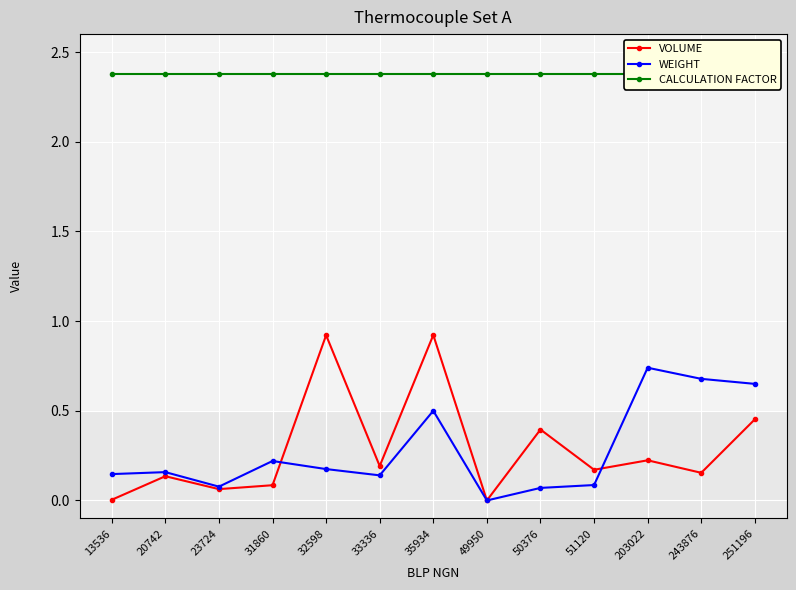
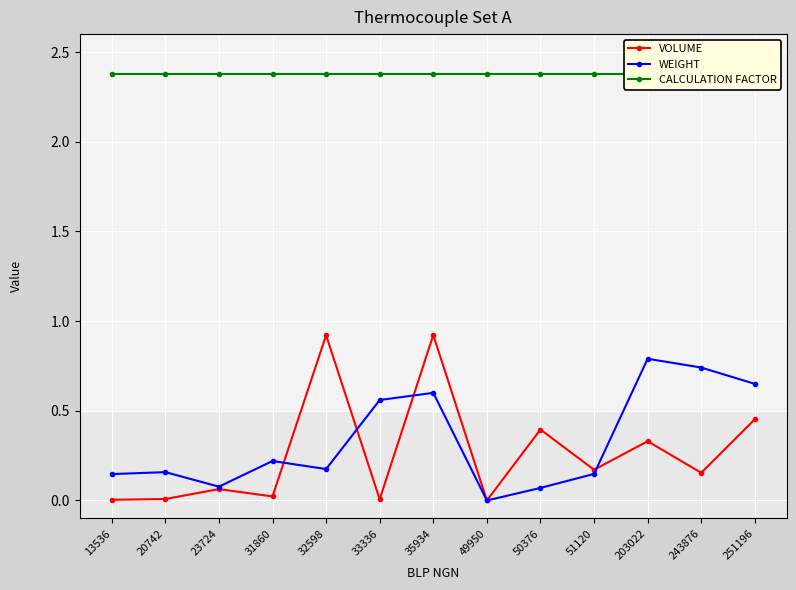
VOLUME, 20742: 0.14 -> 0.01
VOLUME, 31860: 0.09 -> 0.02
VOLUME, 33336: 0.19 -> 0.01
WEIGHT, 33336: 0.14 -> 0.56
WEIGHT, 35934: 0.5 -> 0.6
WEIGHT, 51120: 0.09 -> 0.15
VOLUME, 203022: 0.22 -> 0.33
WEIGHT, 203022: 0.74 -> 0.79
WEIGHT, 243876: 0.68 -> 0.74
